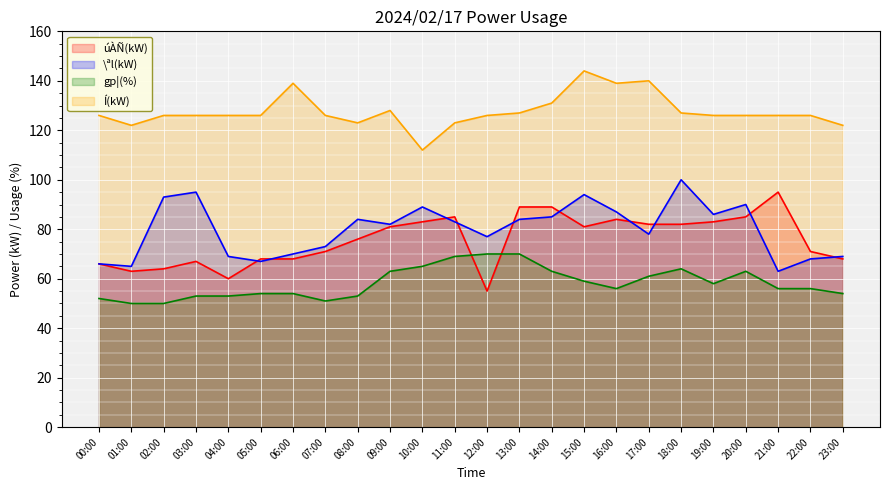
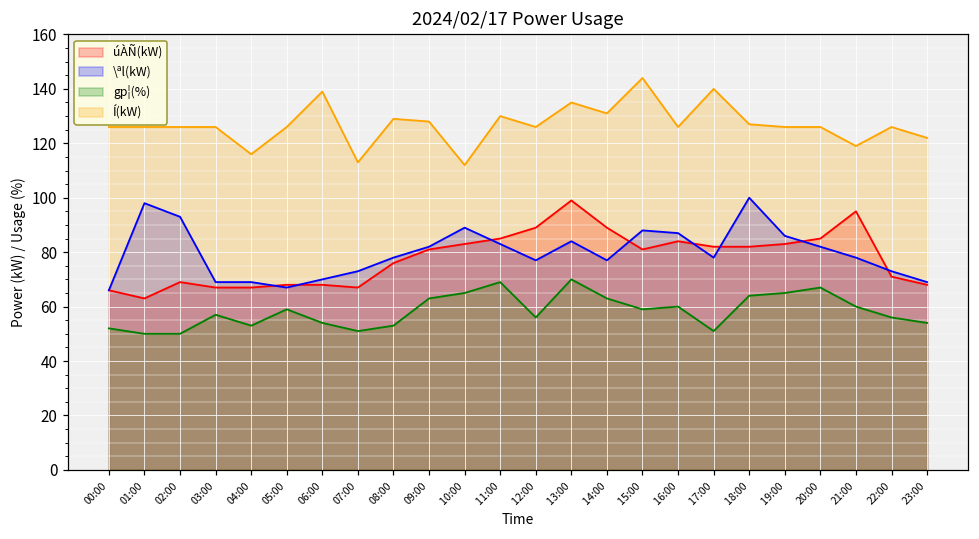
\ªl(kW), 01:00: 65 -> 98
Í(kW), 01:00: 122 -> 126
úÀÑ(kW), 02:00: 64 -> 69
\ªl(kW), 03:00: 95 -> 69
gp¦(%), 03:00: 53 -> 57
úÀÑ(kW), 04:00: 60 -> 67
Í(kW), 04:00: 126 -> 116
gp¦(%), 05:00: 54 -> 59
úÀÑ(kW), 07:00: 71 -> 67
Í(kW), 07:00: 126 -> 113
\ªl(kW), 08:00: 84 -> 78
Í(kW), 08:00: 123 -> 129
Í(kW), 11:00: 123 -> 130
úÀÑ(kW), 12:00: 55 -> 89
gp¦(%), 12:00: 70 -> 56
úÀÑ(kW), 13:00: 89 -> 99
Í(kW), 13:00: 127 -> 135
\ªl(kW), 14:00: 85 -> 77
\ªl(kW), 15:00: 94 -> 88
gp¦(%), 16:00: 56 -> 60
Í(kW), 16:00: 139 -> 126
gp¦(%), 17:00: 61 -> 51
gp¦(%), 19:00: 58 -> 65
\ªl(kW), 20:00: 90 -> 82
gp¦(%), 20:00: 63 -> 67
\ªl(kW), 21:00: 63 -> 78
gp¦(%), 21:00: 56 -> 60
Í(kW), 21:00: 126 -> 119
\ªl(kW), 22:00: 68 -> 73
